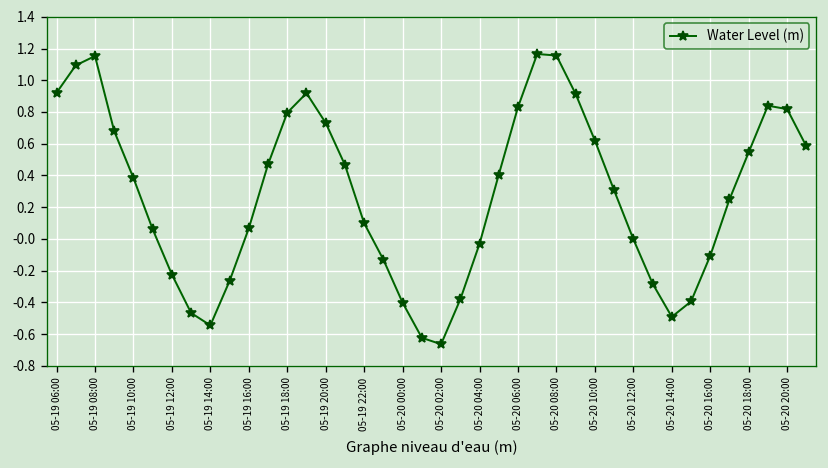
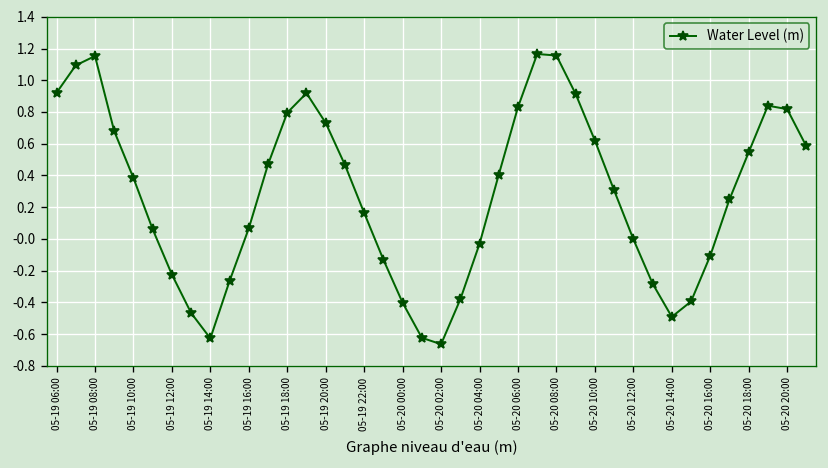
05-19 14:00: -0.55 -> -0.63
05-19 22:00: 0.10 -> 0.16
